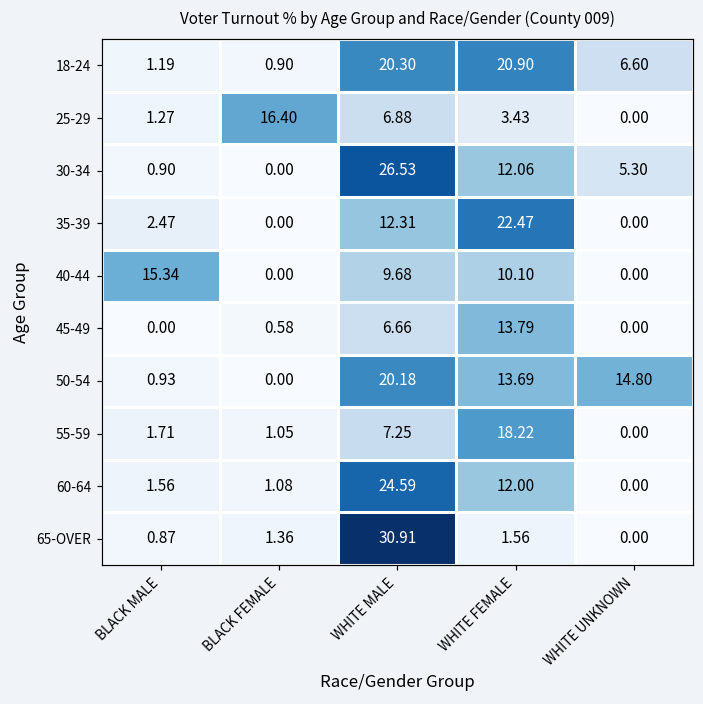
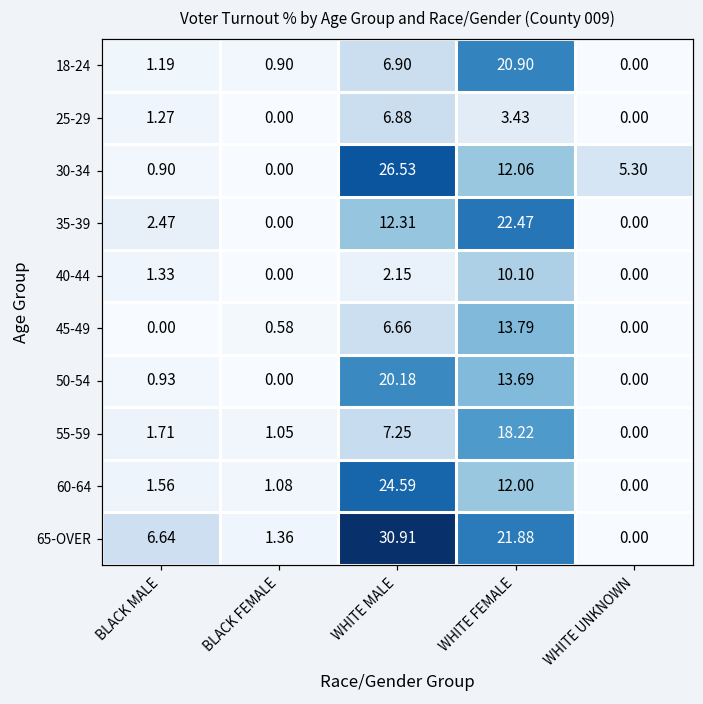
18-24, WHITE MALE: 20.30 -> 6.90
18-24, WHITE UNKNOWN: 6.60 -> 0.00
25-29, BLACK FEMALE: 16.40 -> 0.00
40-44, BLACK MALE: 15.34 -> 1.33
40-44, WHITE MALE: 9.68 -> 2.15
50-54, WHITE UNKNOWN: 14.80 -> 0.00
65-OVER, BLACK MALE: 0.87 -> 6.64
65-OVER, WHITE FEMALE: 1.56 -> 21.88
